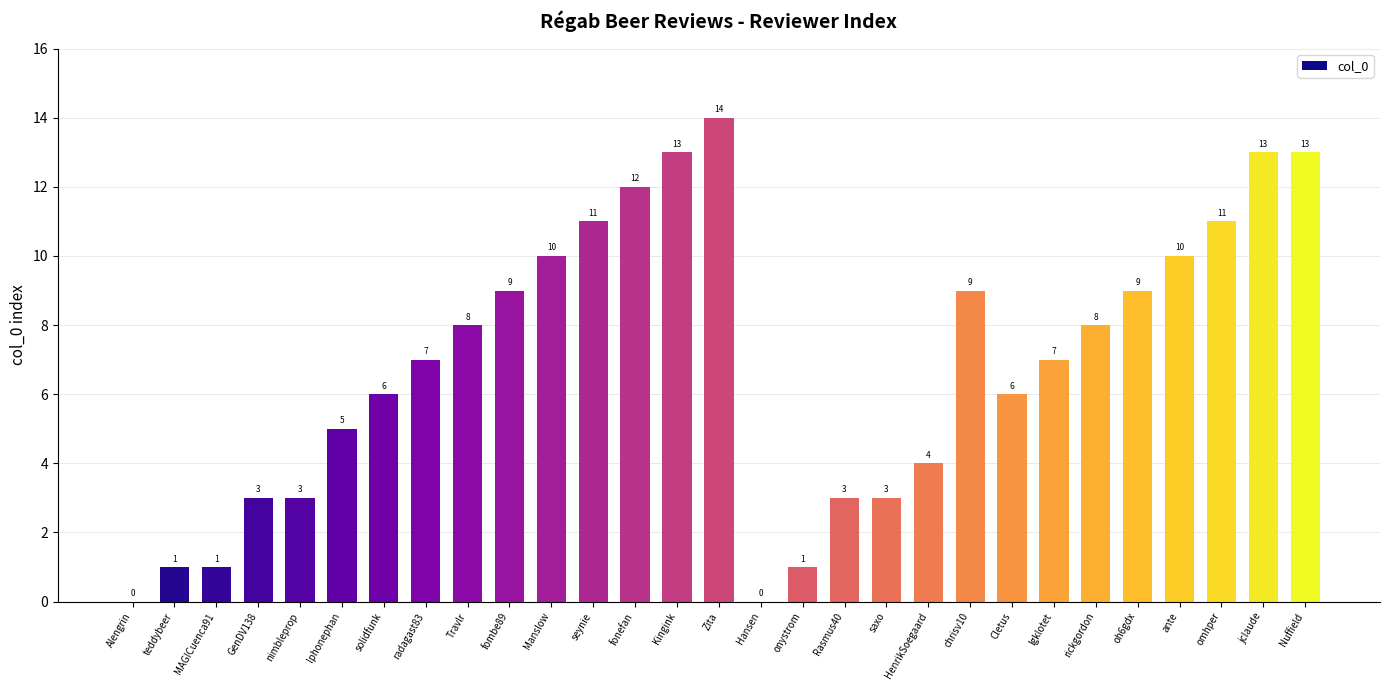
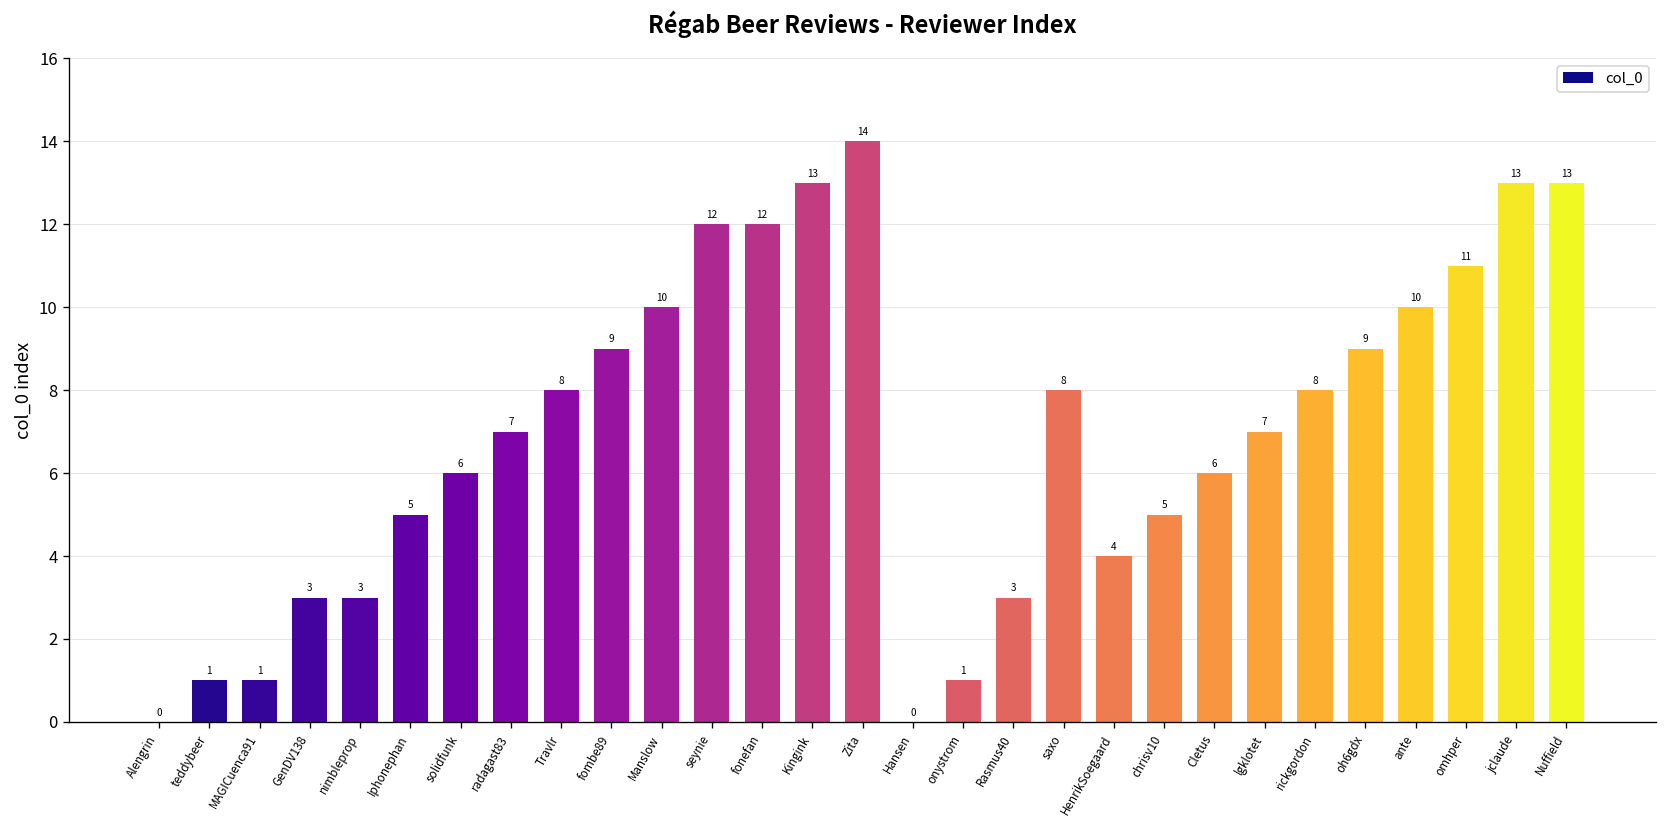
seynie: 11 -> 12
saxo: 3 -> 8
chrisv10: 9 -> 5
